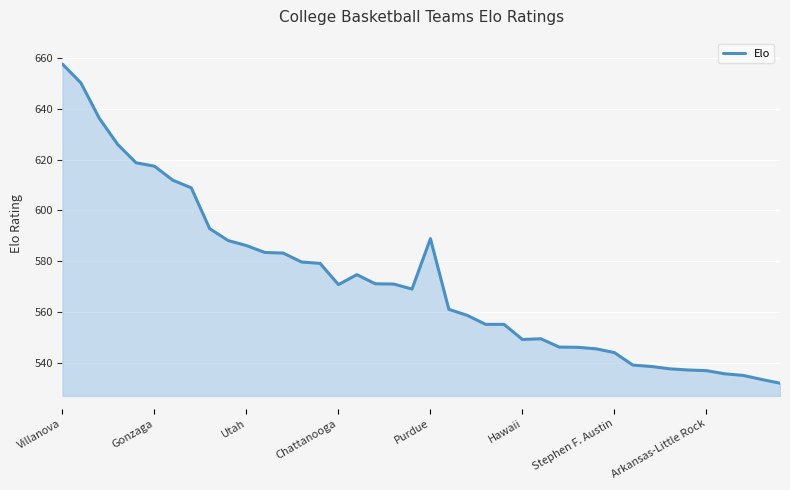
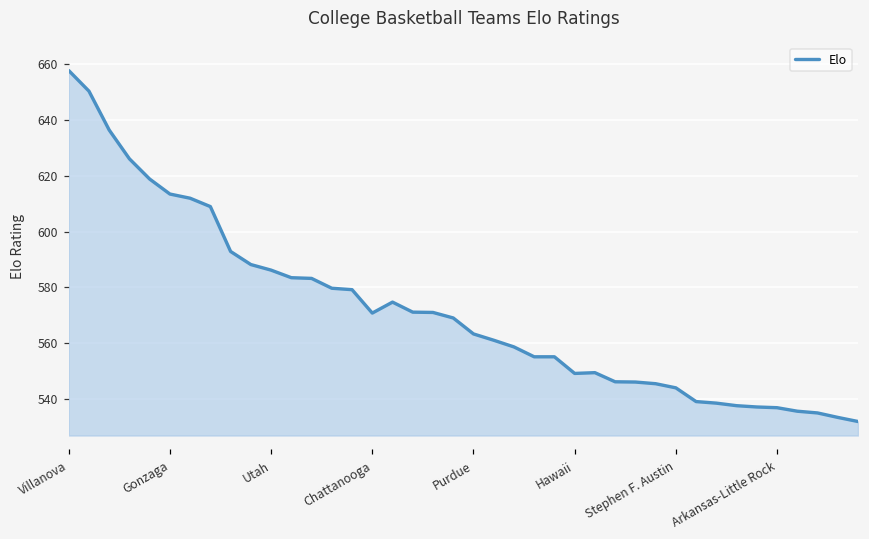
Gonzaga: 617 -> 613
Purdue: 589 -> 563
